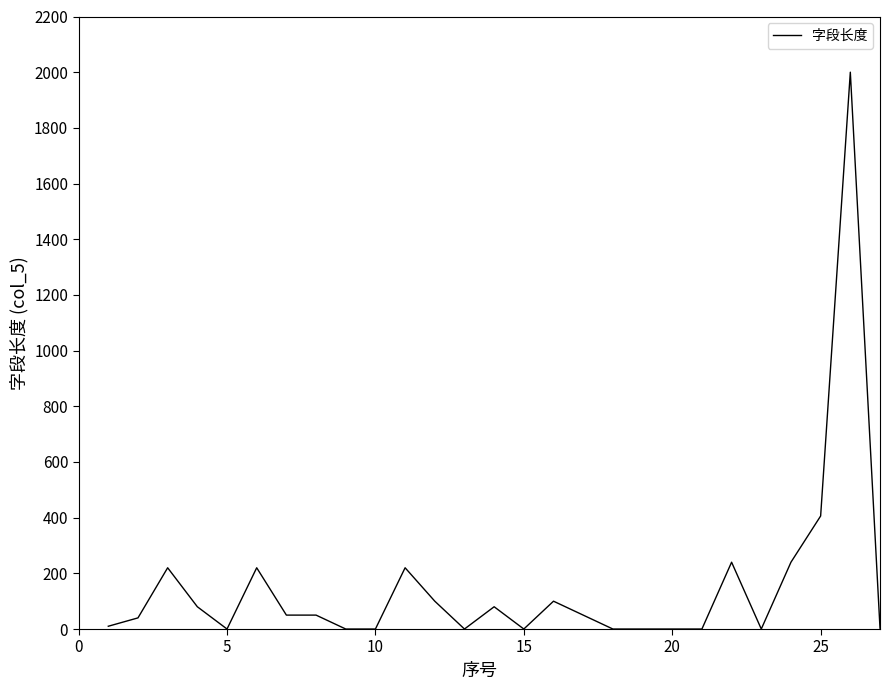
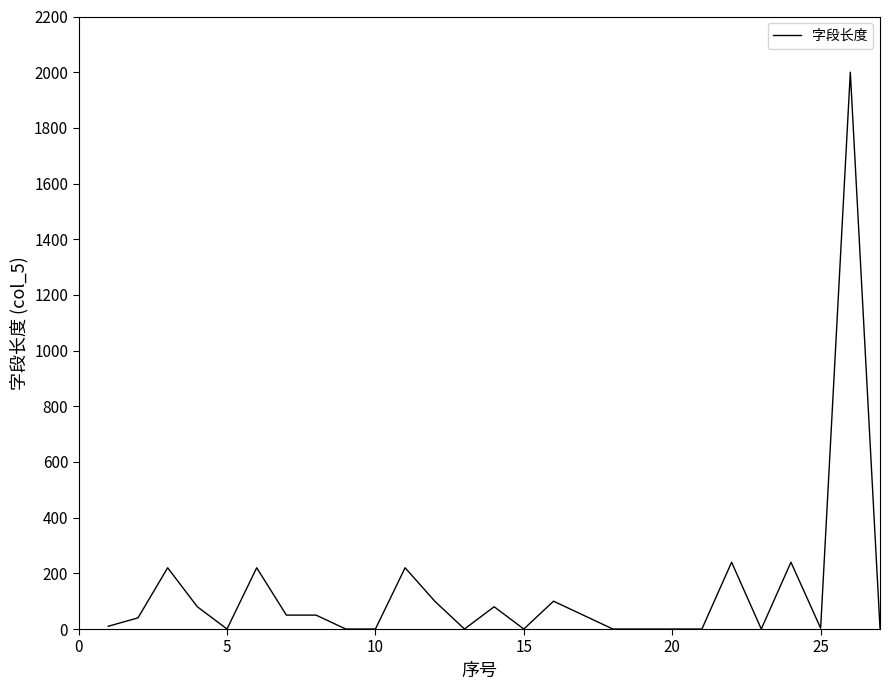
25: 410 -> 0
